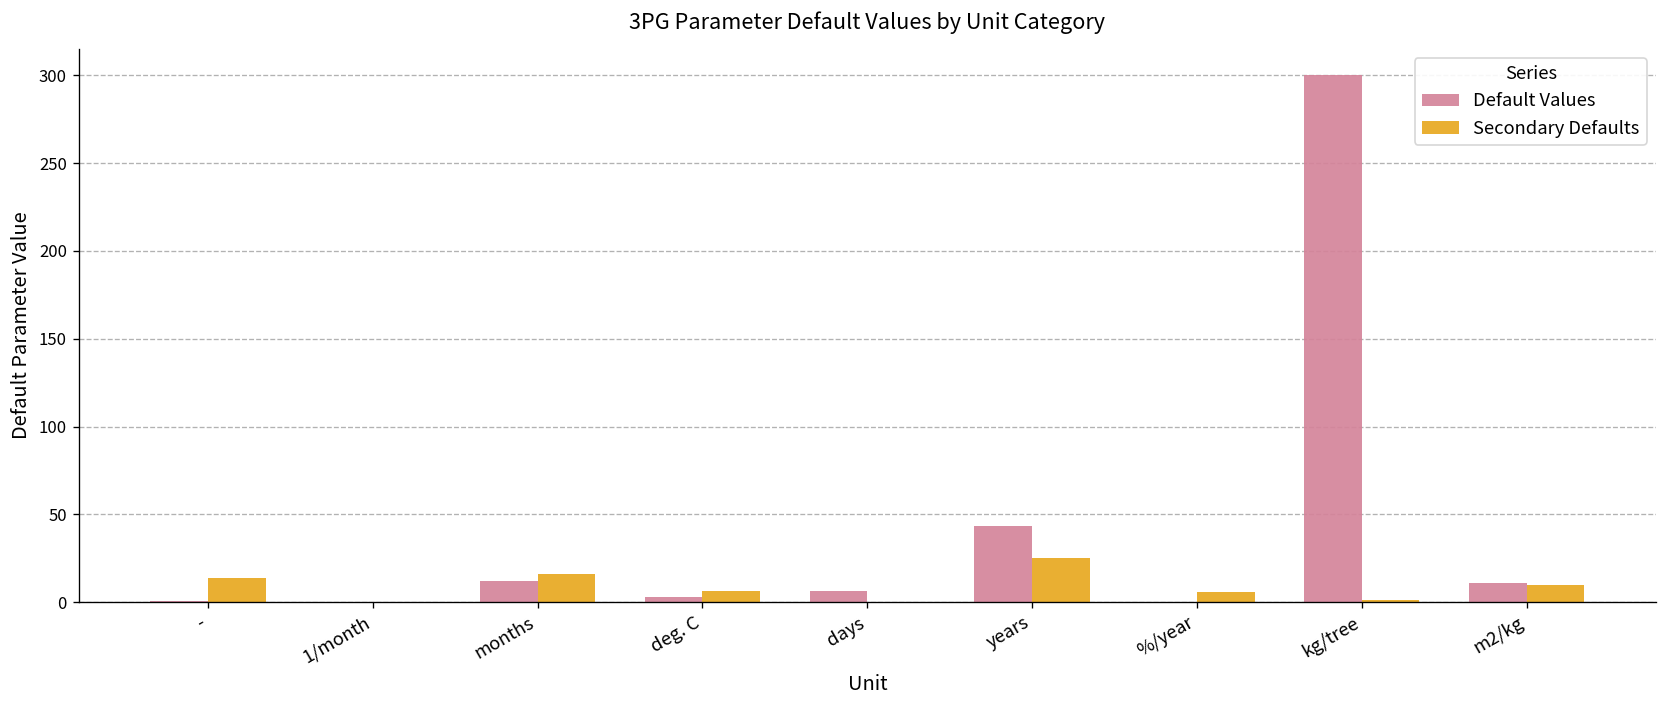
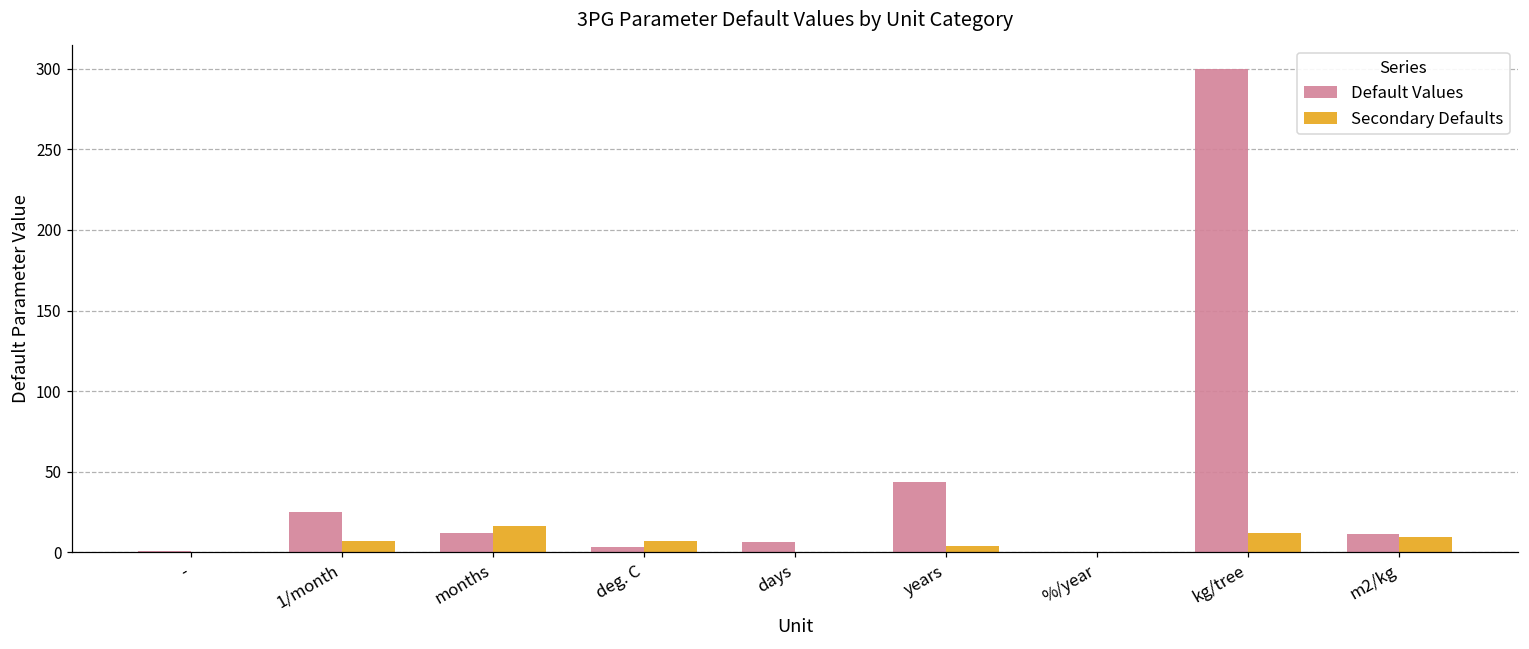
Secondary Defaults, -: 14 -> 0
Default Values, 1/month: 0 -> 25
Secondary Defaults, 1/month: 0 -> 7
Secondary Defaults, years: 25 -> 4
Secondary Defaults, %/year: 6 -> 0
Secondary Defaults, kg/tree: 2 -> 12
